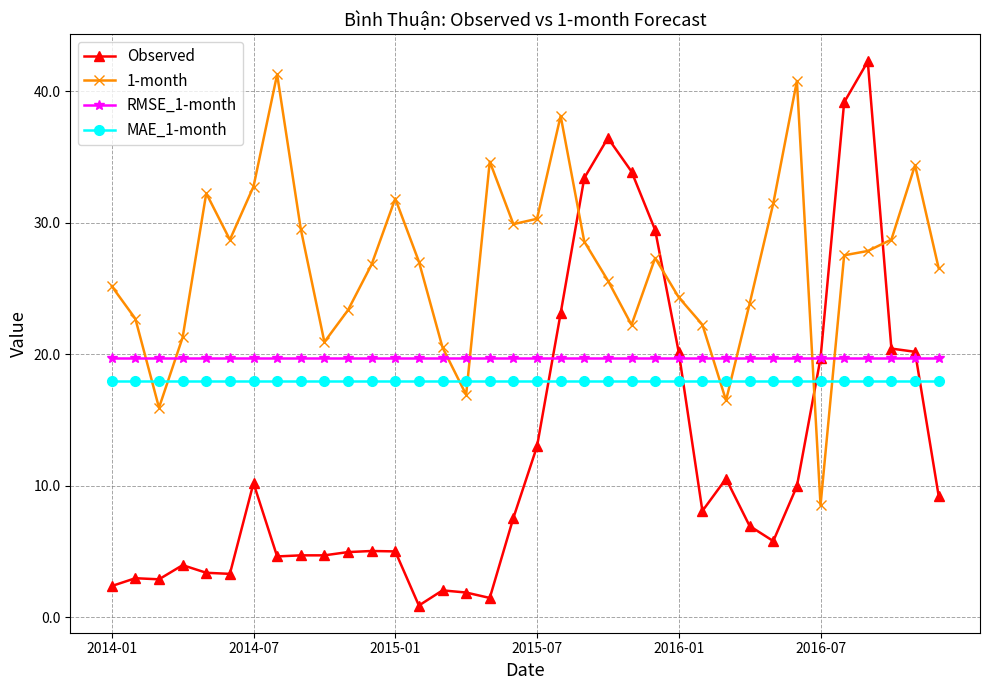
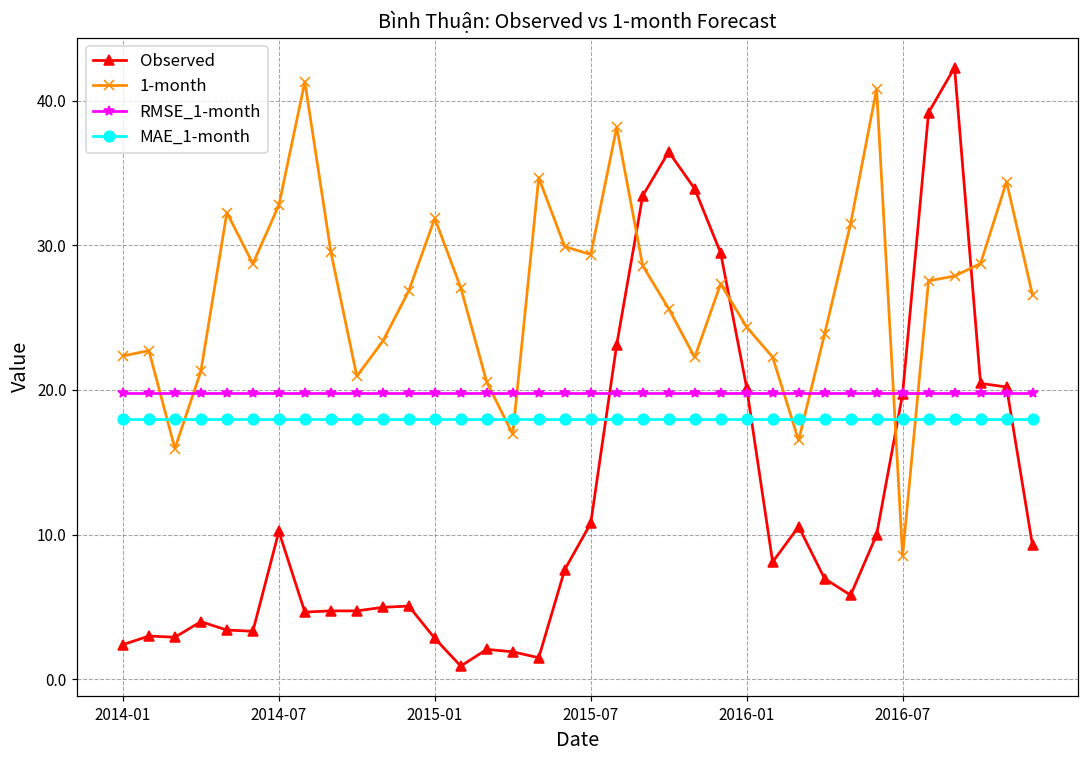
1-month, 2014-01: 25.2 -> 22.3
Observed, 2015-01: 5.0 -> 2.8
Observed, 2015-07: 13.0 -> 10.8
1-month, 2015-07: 30.3 -> 29.4
